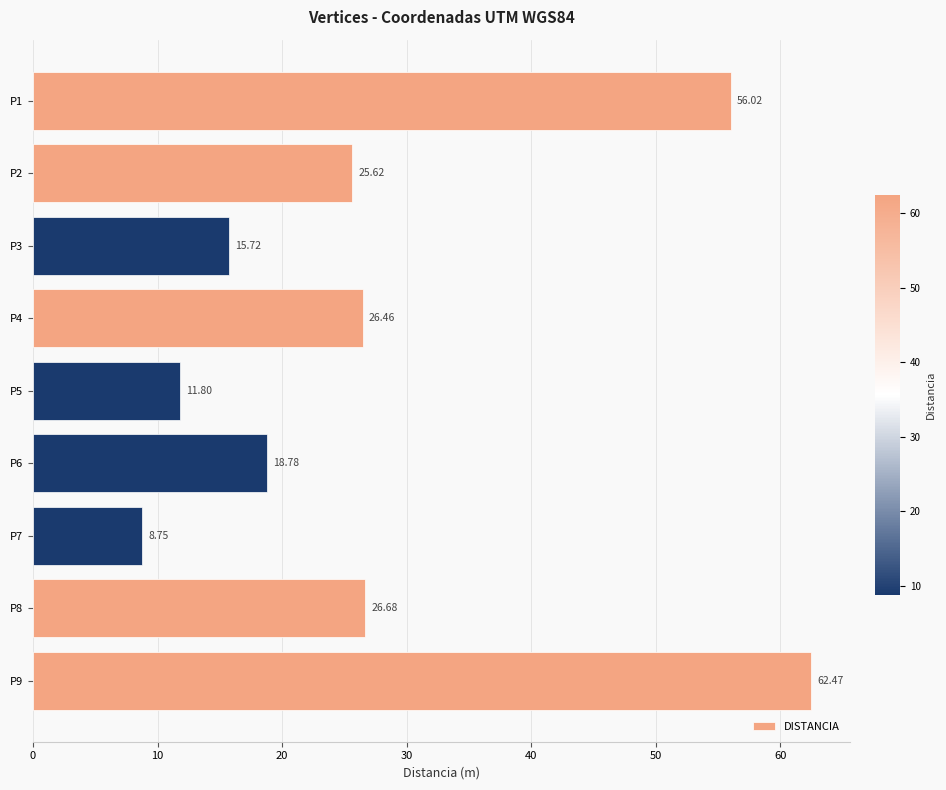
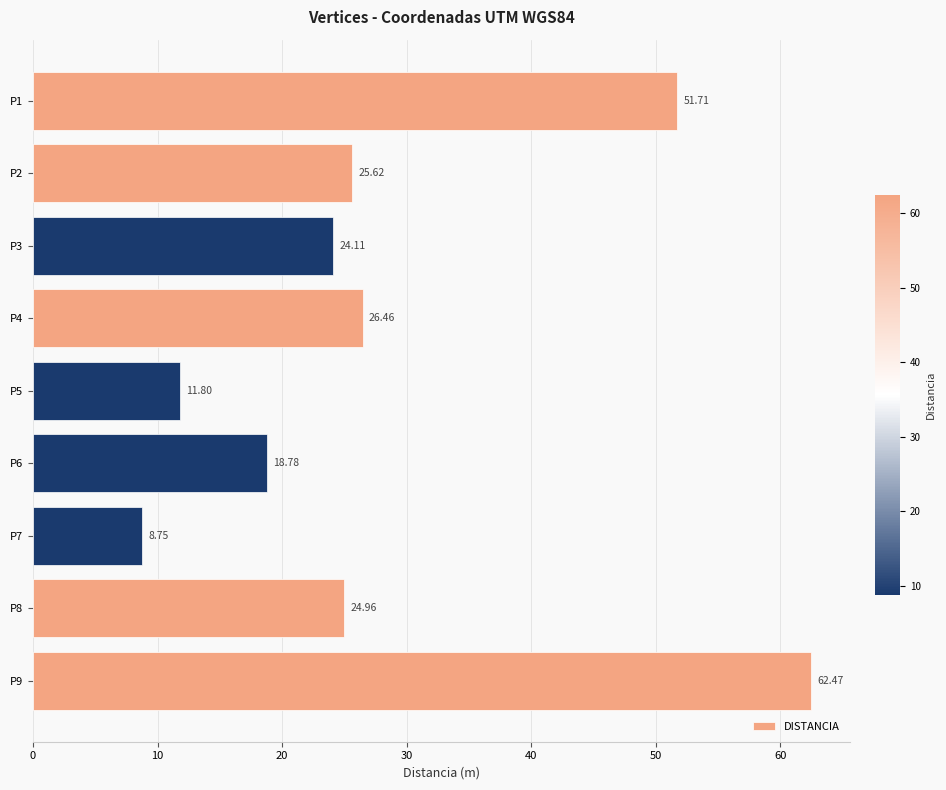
P1: 56.02 -> 51.71
P3: 15.72 -> 24.11
P8: 26.68 -> 24.96
